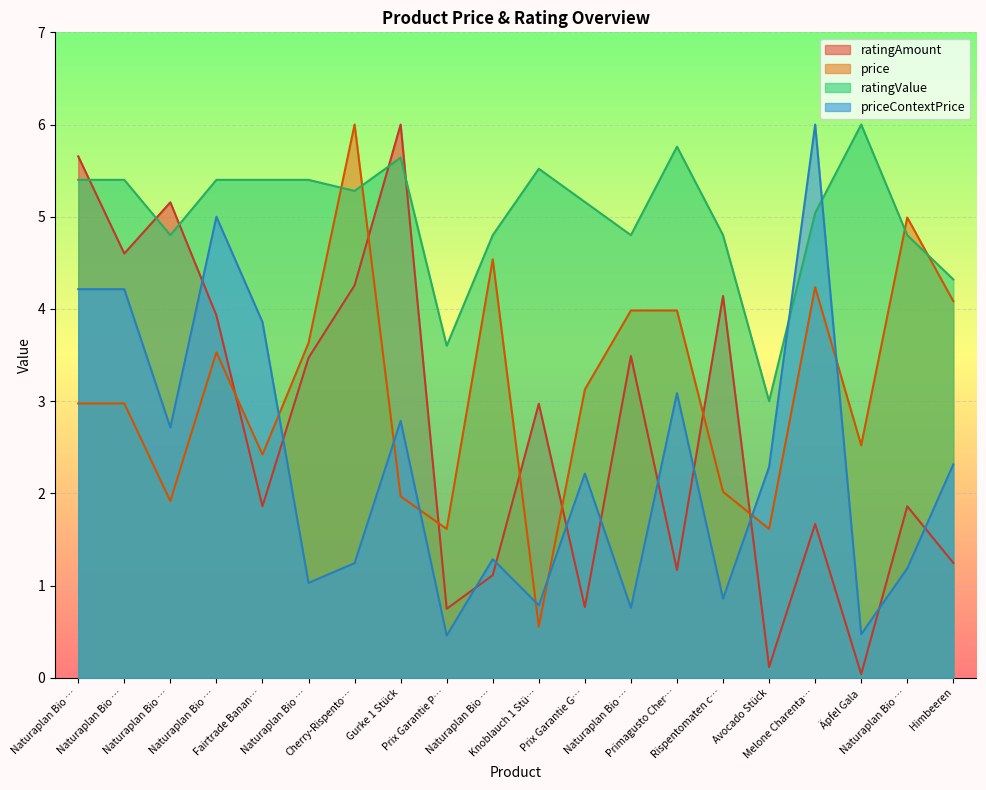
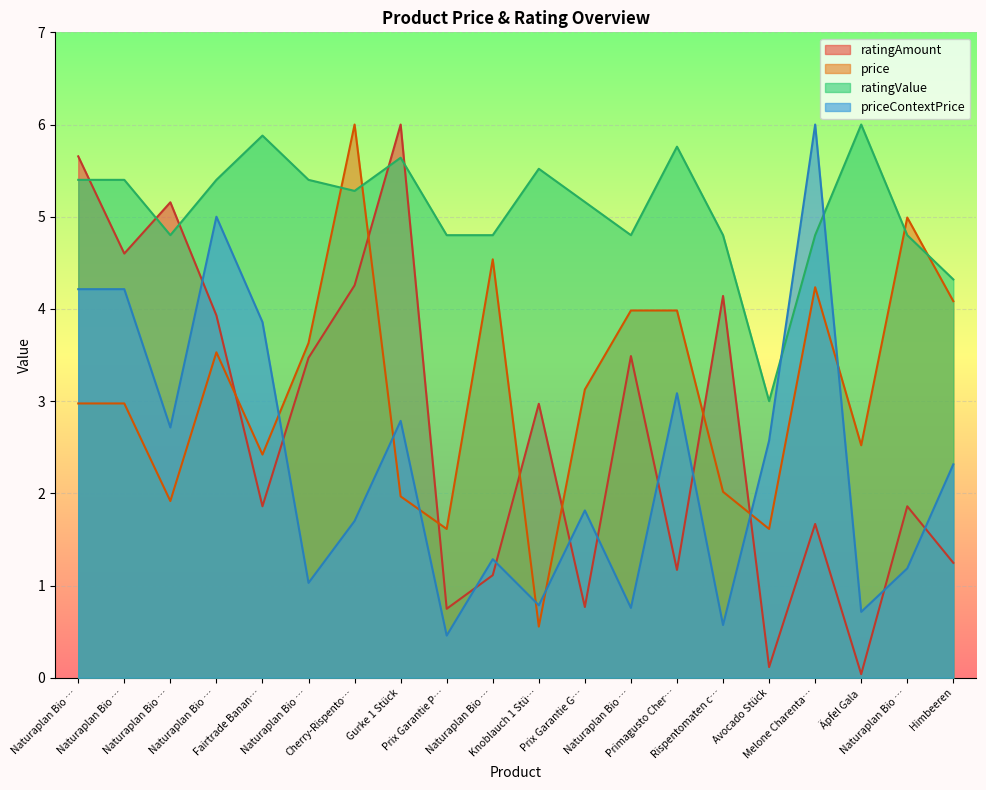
ratingValue, Fairtrade Banan…: 5.4 -> 5.9
priceContextPrice, Cherry-Rispento…: 1.2 -> 1.7
ratingValue, Prix Garantie P…: 3.6 -> 4.8
priceContextPrice, Prix Garantie G…: 2.2 -> 1.8
priceContextPrice, Rispentomaten c…: 0.9 -> 0.6
priceContextPrice, Avocado Stück: 2.3 -> 2.6
ratingValue, Melone Charenta…: 5.0 -> 4.8
priceContextPrice, Äpfel Gala: 0.5 -> 0.7
